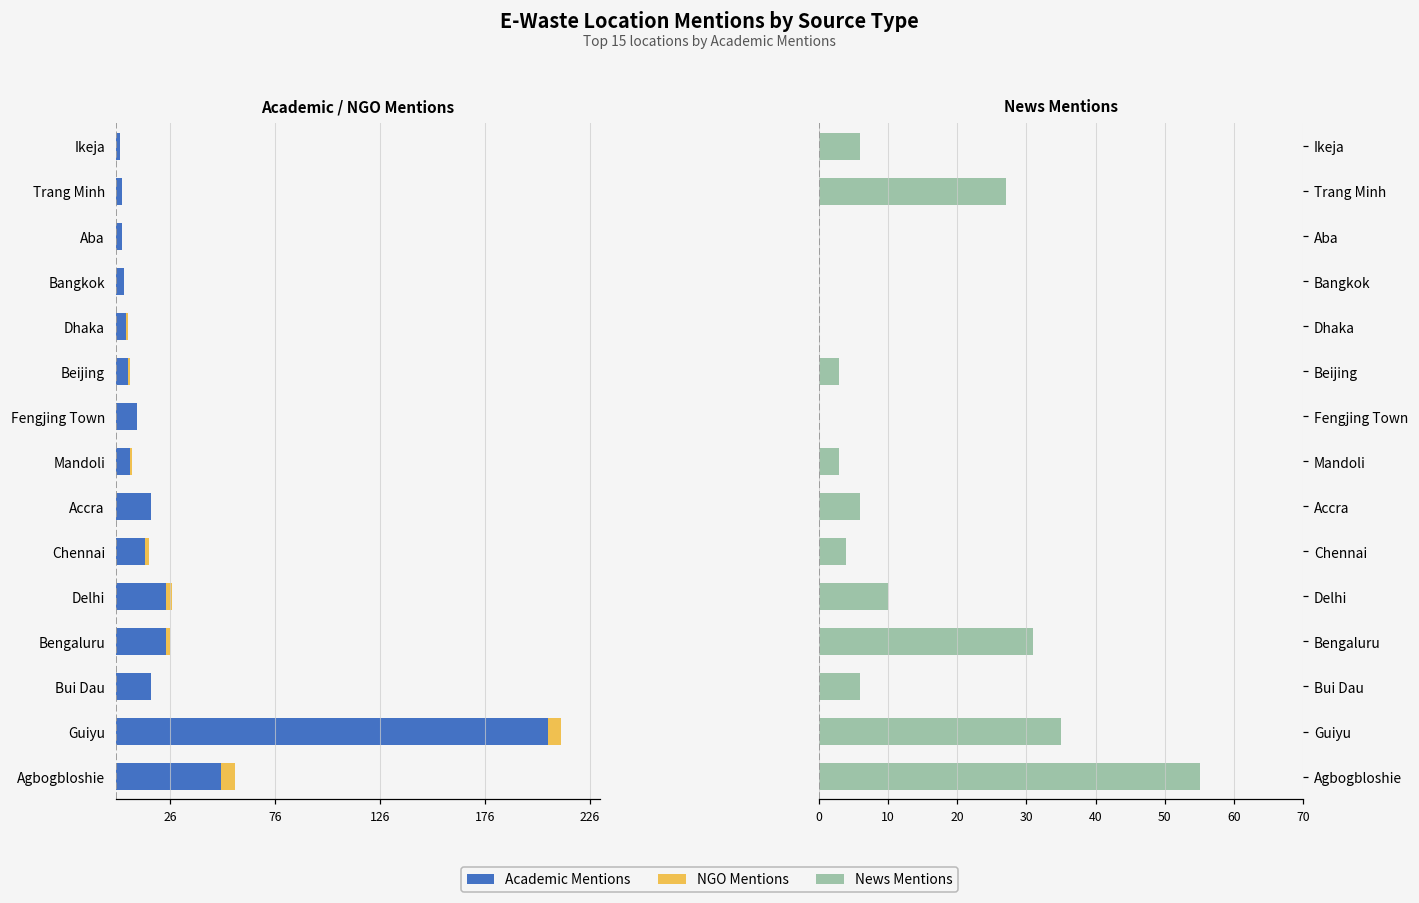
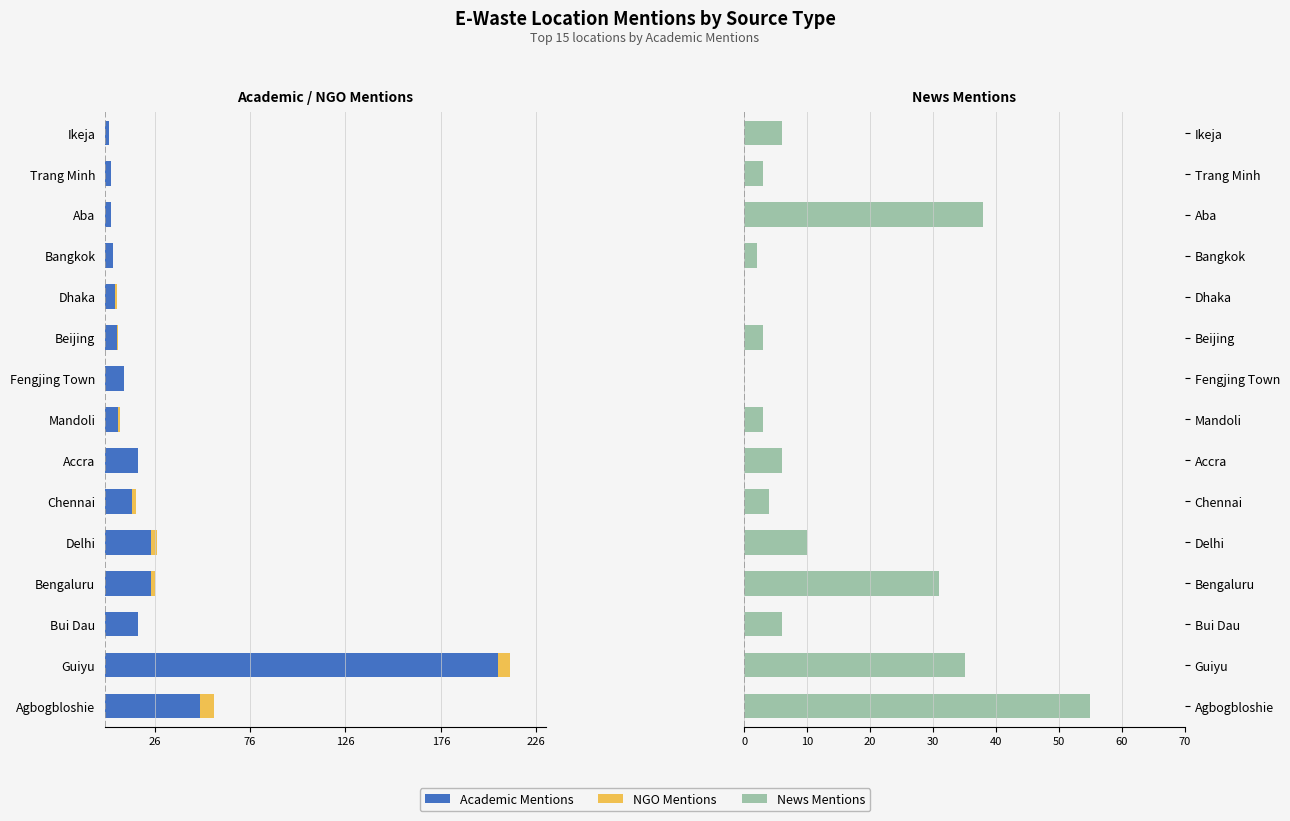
News Mentions, Trang Minh: 27 -> 3
News Mentions, Aba: 0 -> 38
News Mentions, Bangkok: 0 -> 2
